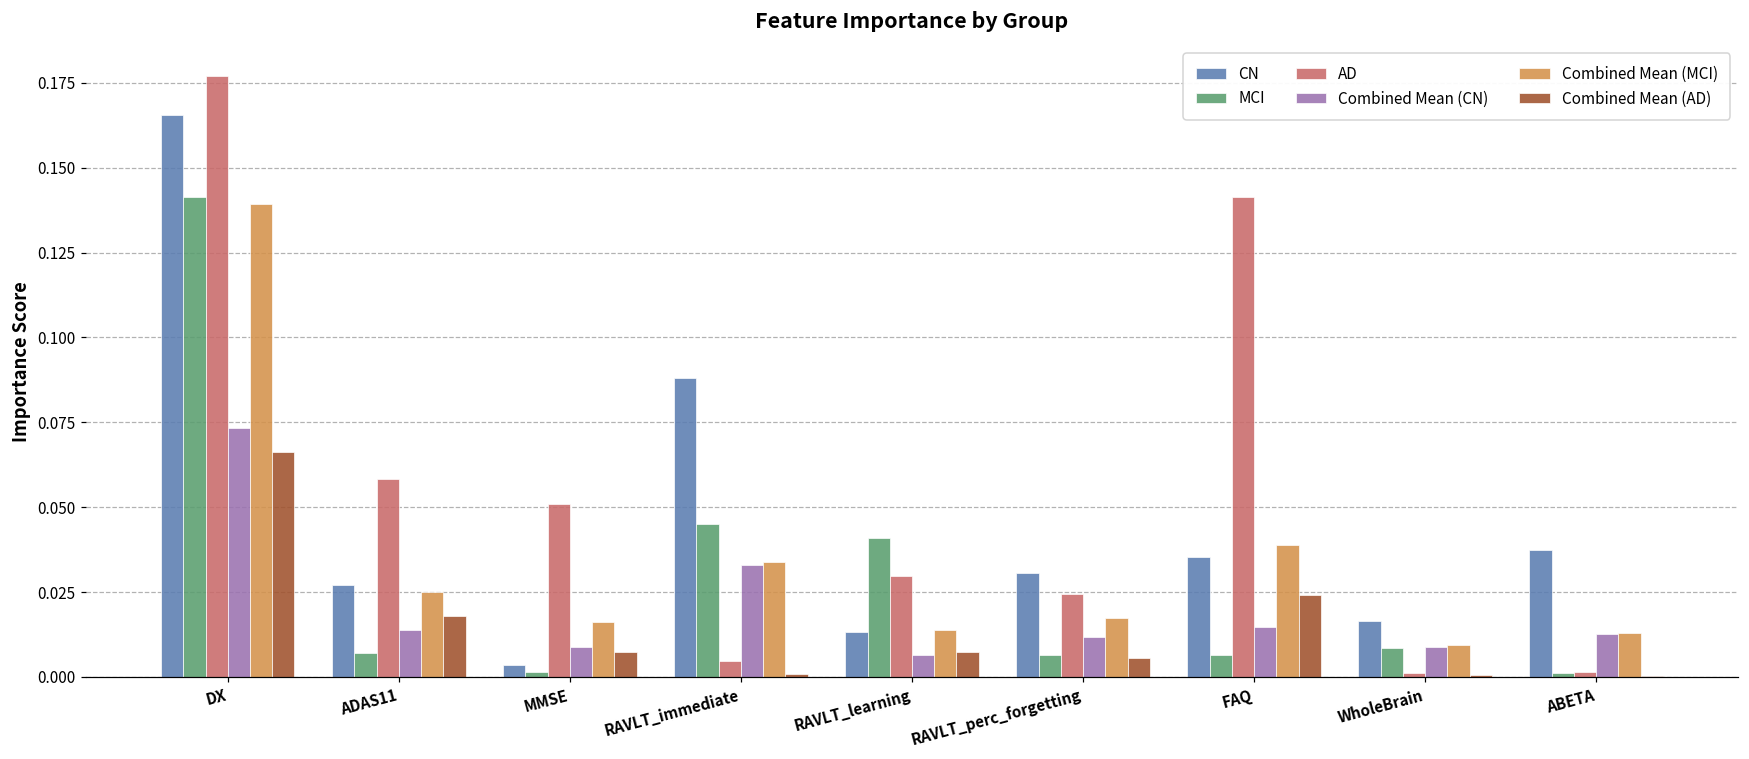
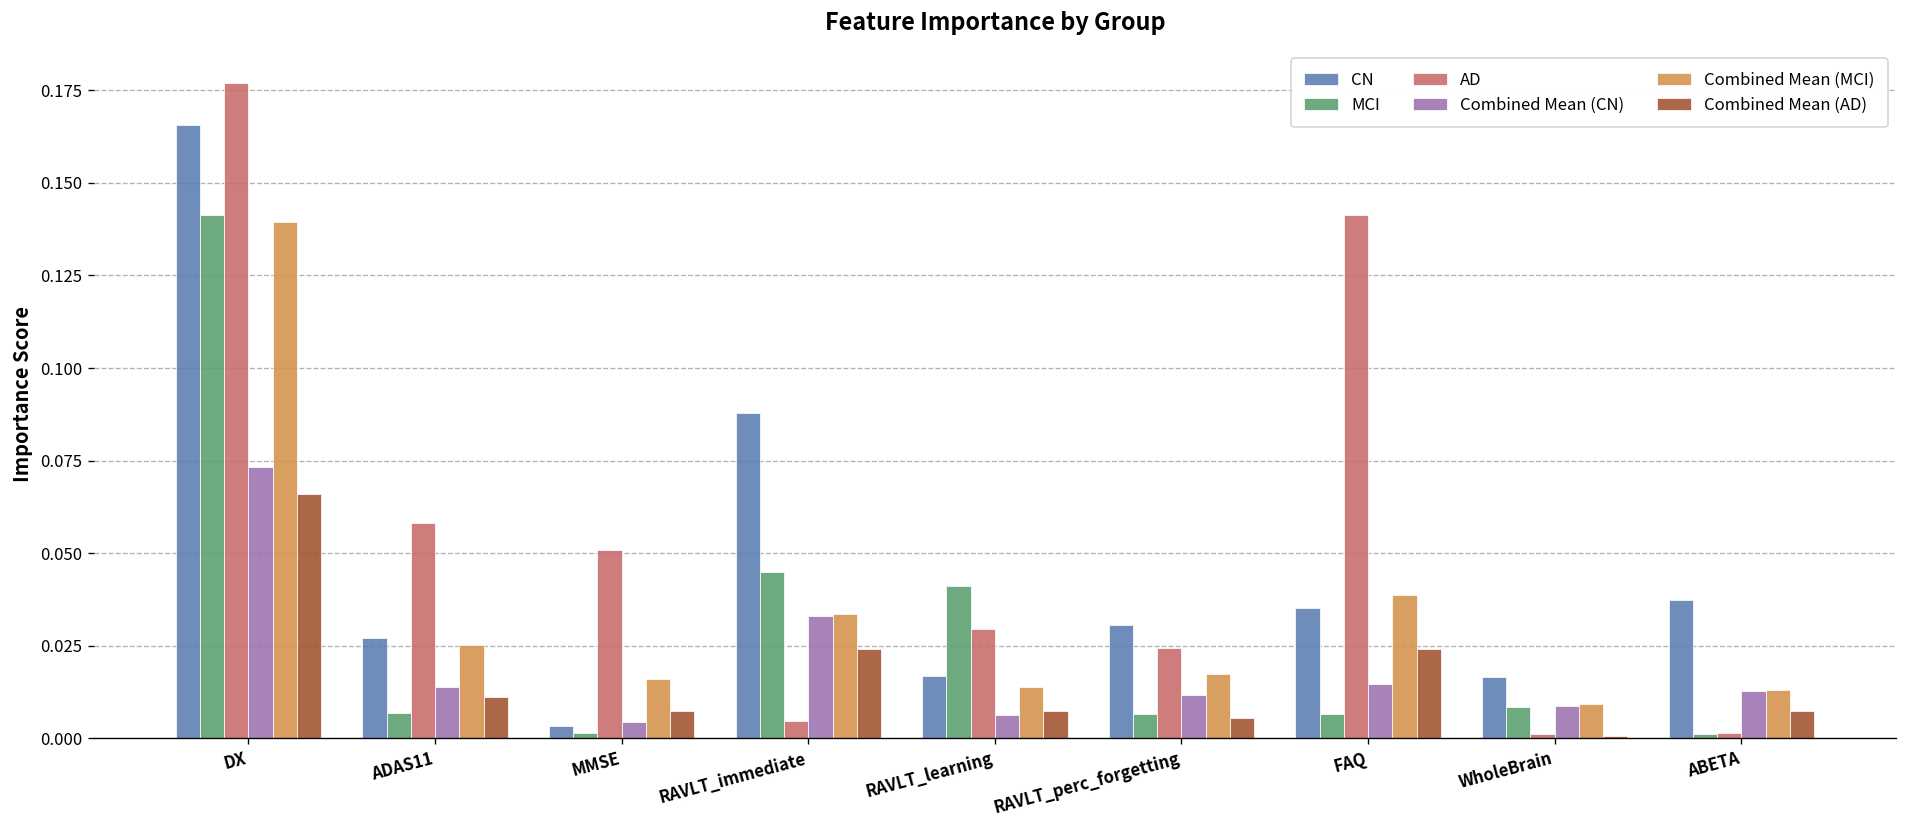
Combined Mean (AD), ADAS11: 0.018 -> 0.011
Combined Mean (CN), MMSE: 0.009 -> 0.004
Combined Mean (AD), RAVLT_immediate: 0.001 -> 0.024
CN, RAVLT_learning: 0.013 -> 0.017
Combined Mean (AD), ABETA: 0.000 -> 0.008
